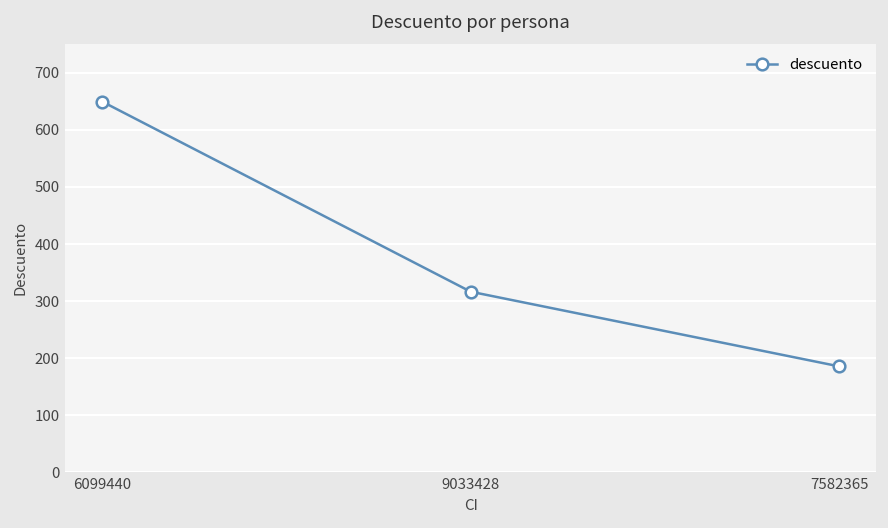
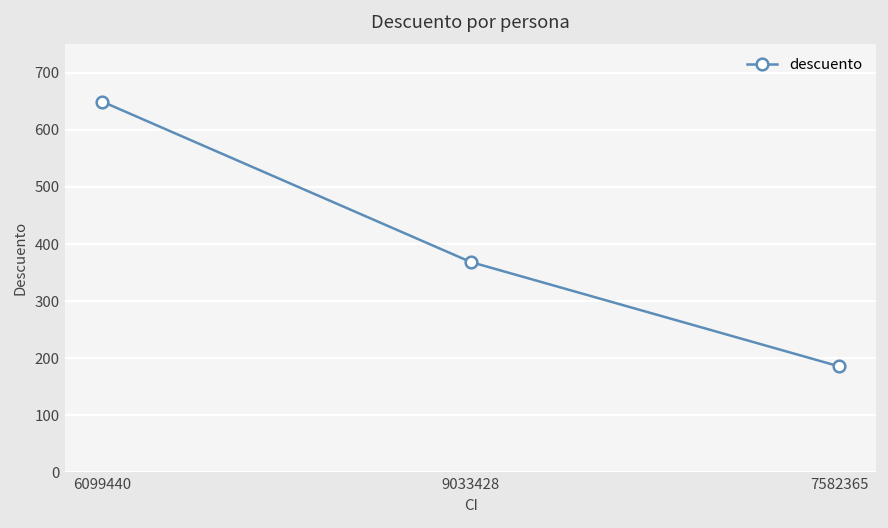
9033428: 320 -> 370
